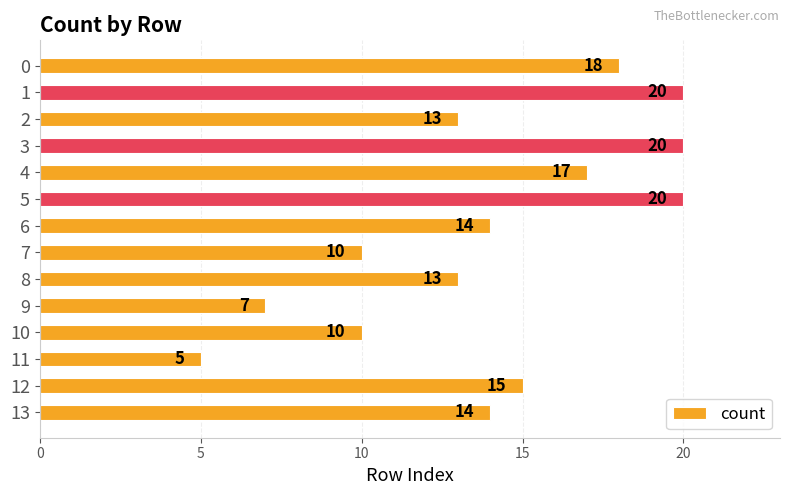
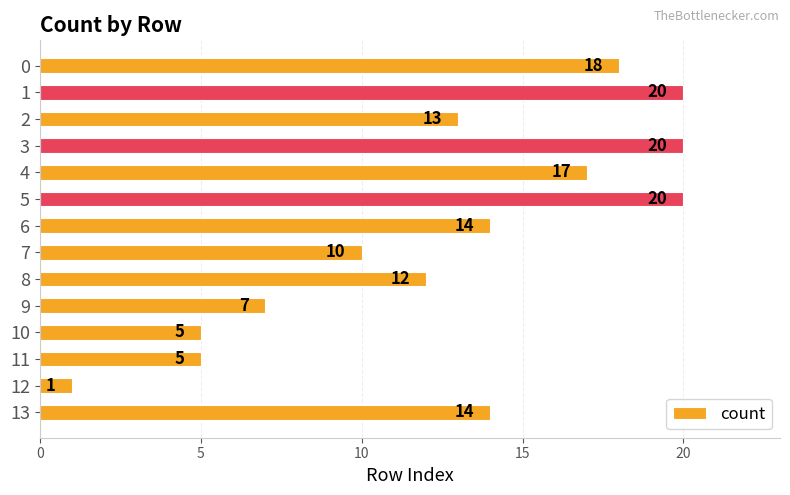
8: 13 -> 12
10: 10 -> 5
12: 15 -> 1
